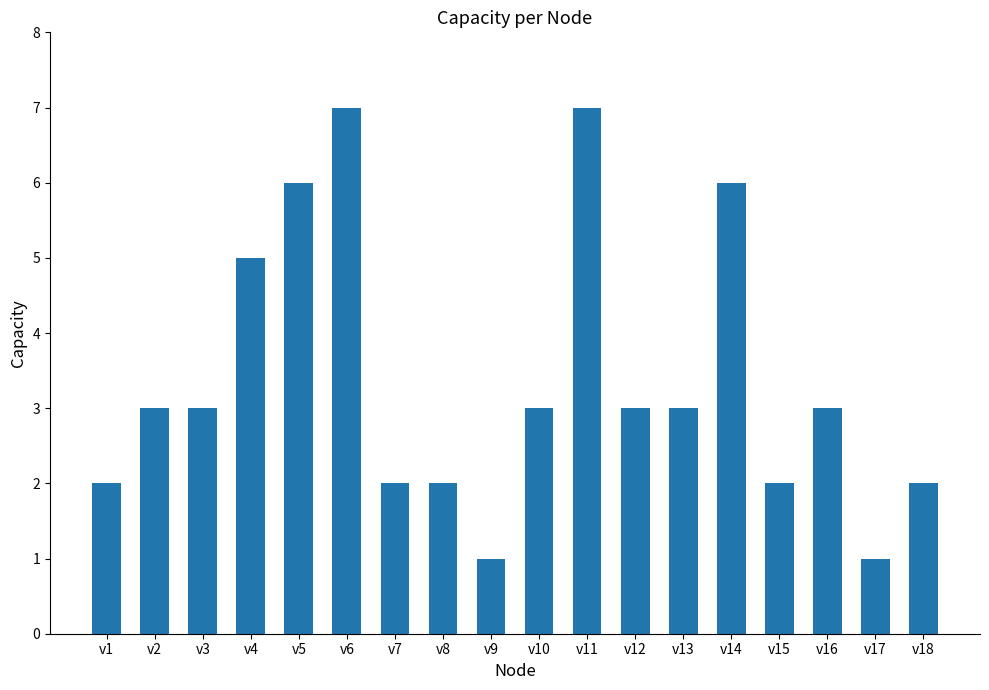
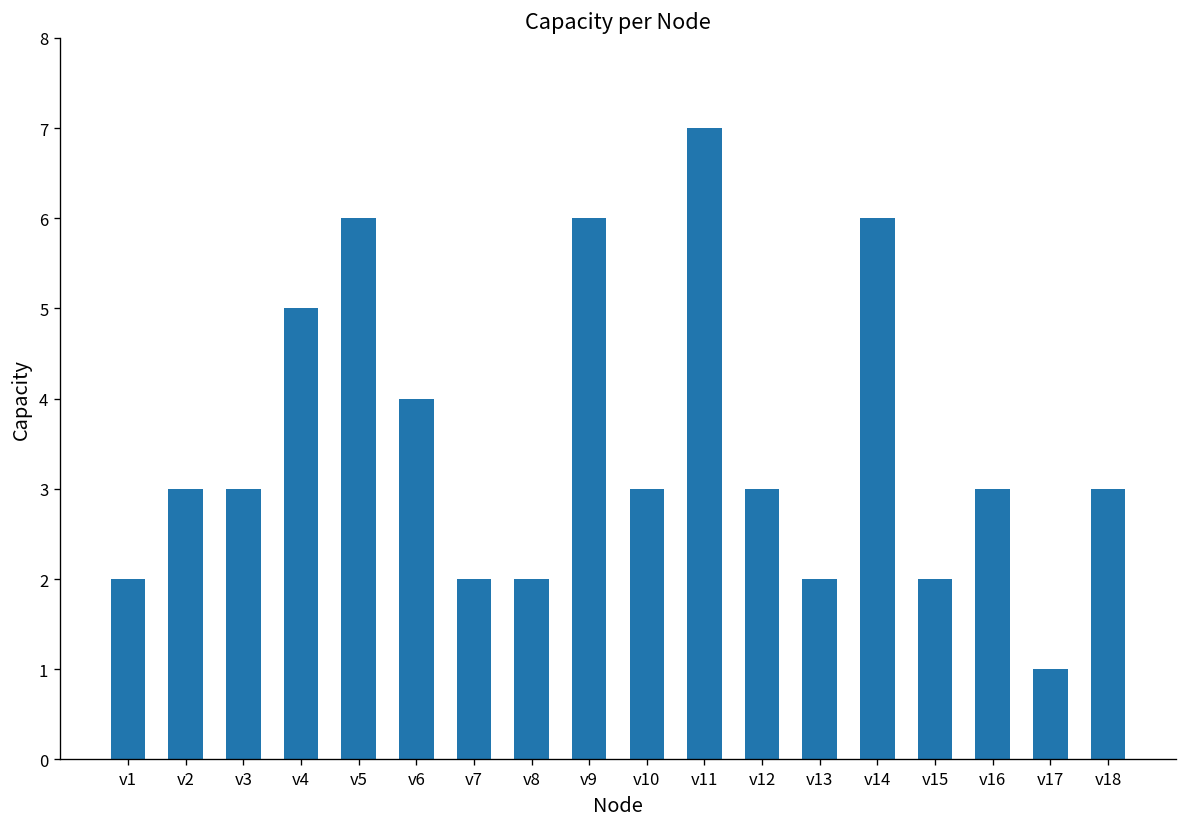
v6: 7 -> 4
v9: 1 -> 6
v13: 3 -> 2
v18: 2 -> 3
